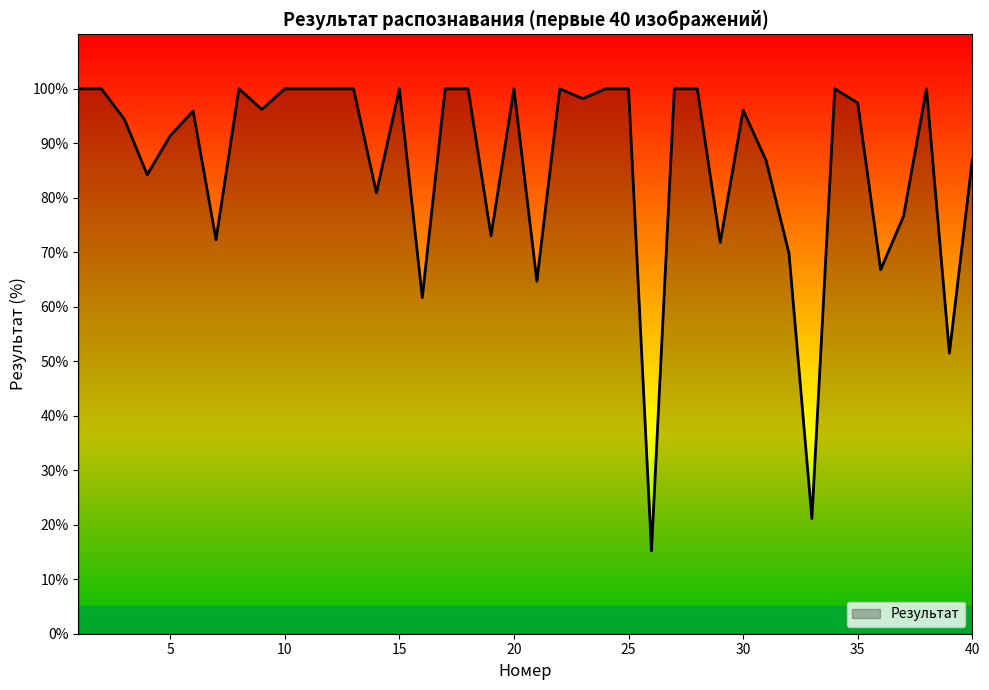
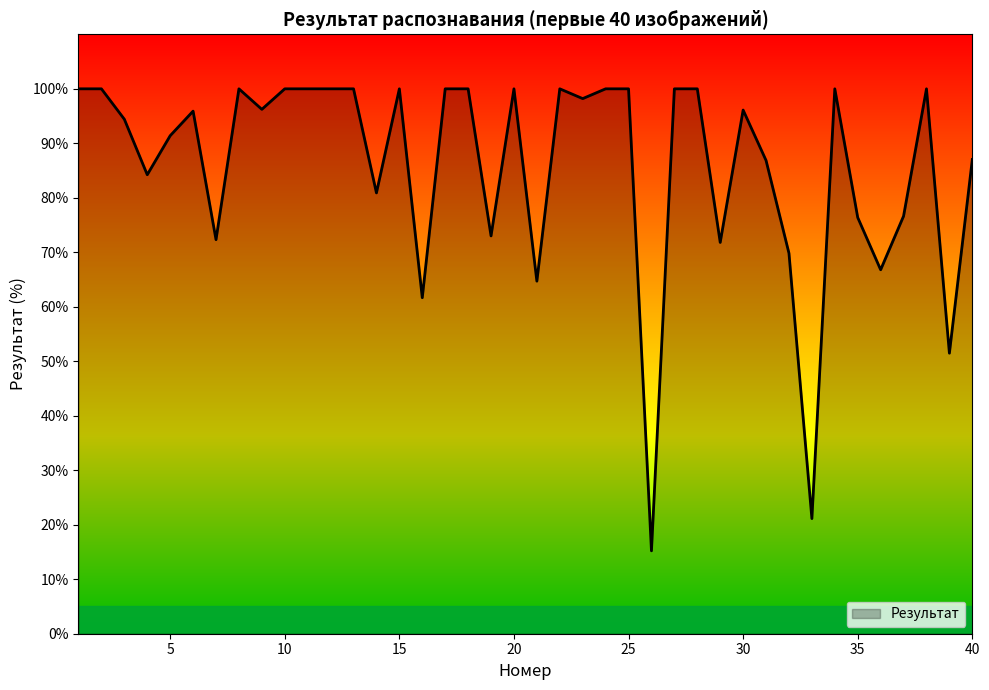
35: 97% -> 76%
